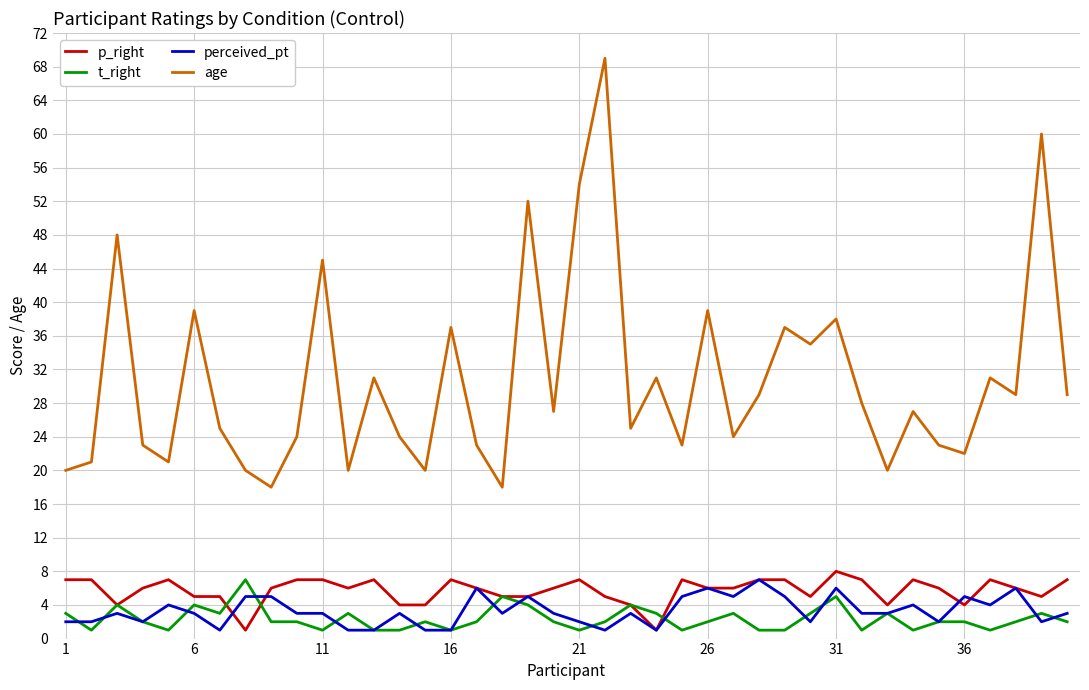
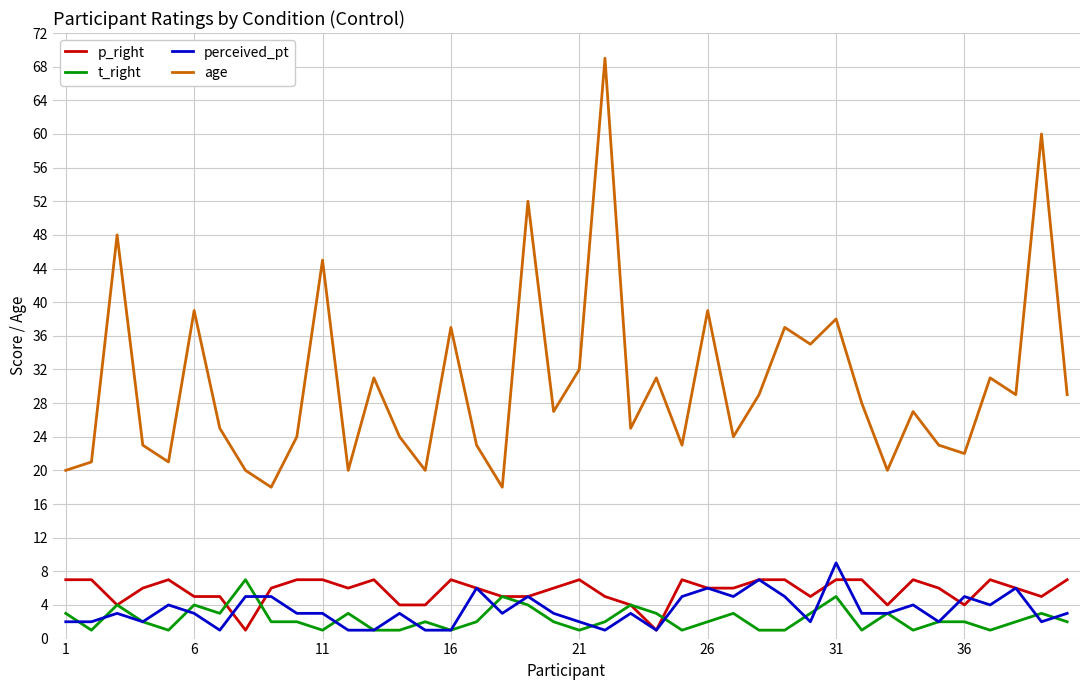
age, 21: 54 -> 32
p_right, 31: 8 -> 7
perceived_pt, 31: 6 -> 9
